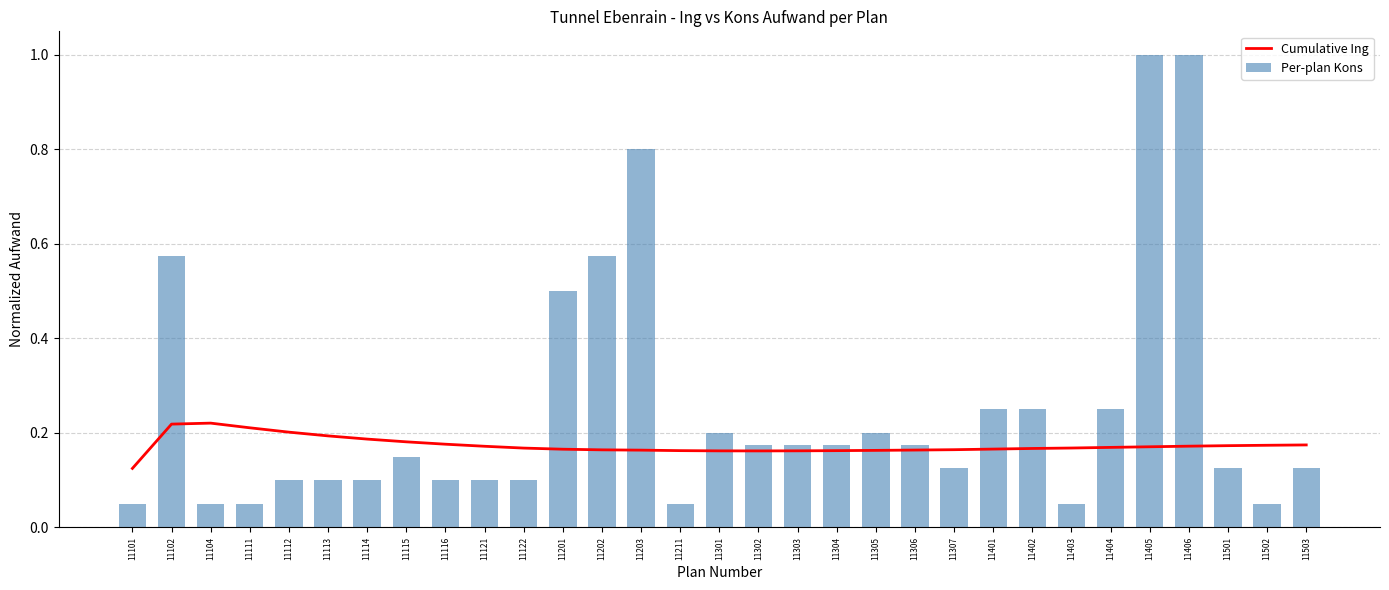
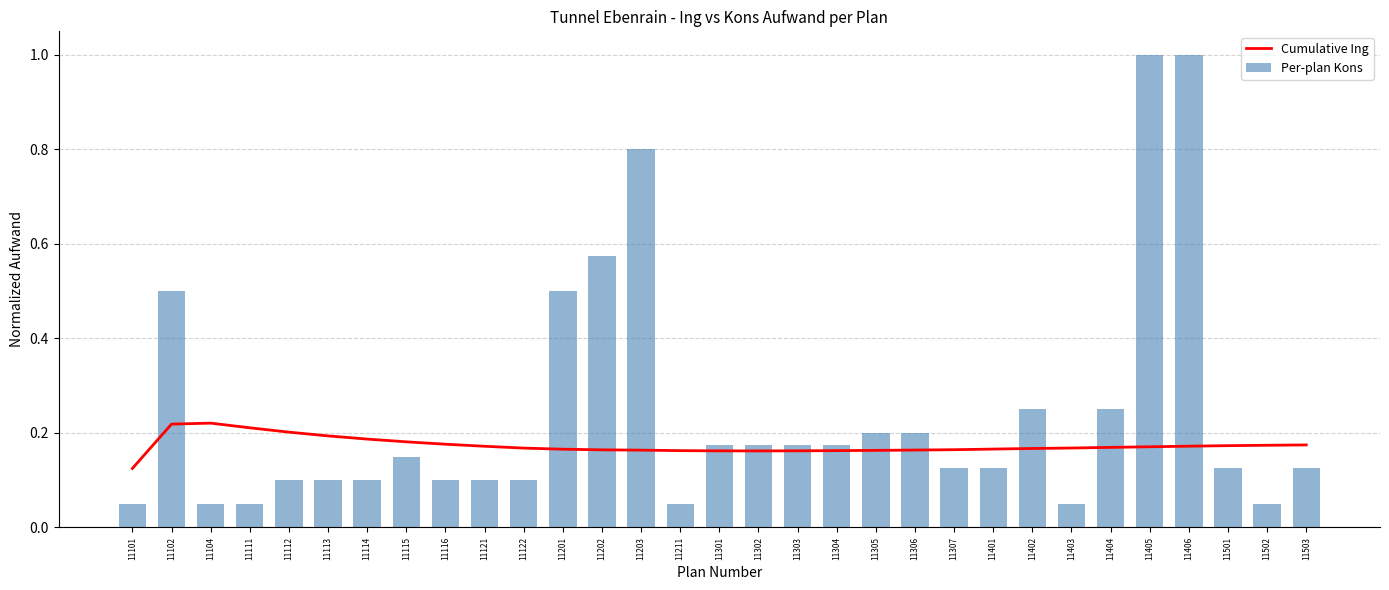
Per-plan Kons, 11102: 0.58 -> 0.50
Per-plan Kons, 11301: 0.20 -> 0.18
Per-plan Kons, 11306: 0.18 -> 0.20
Per-plan Kons, 11401: 0.25 -> 0.13
